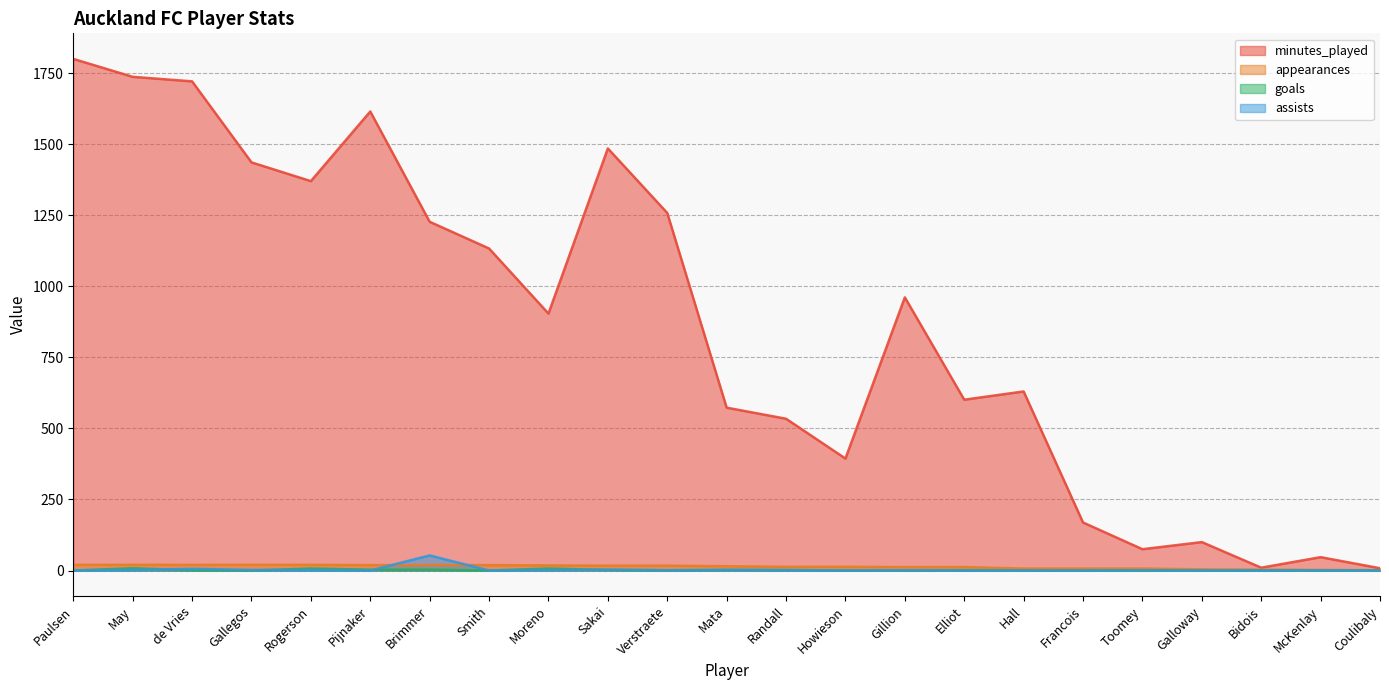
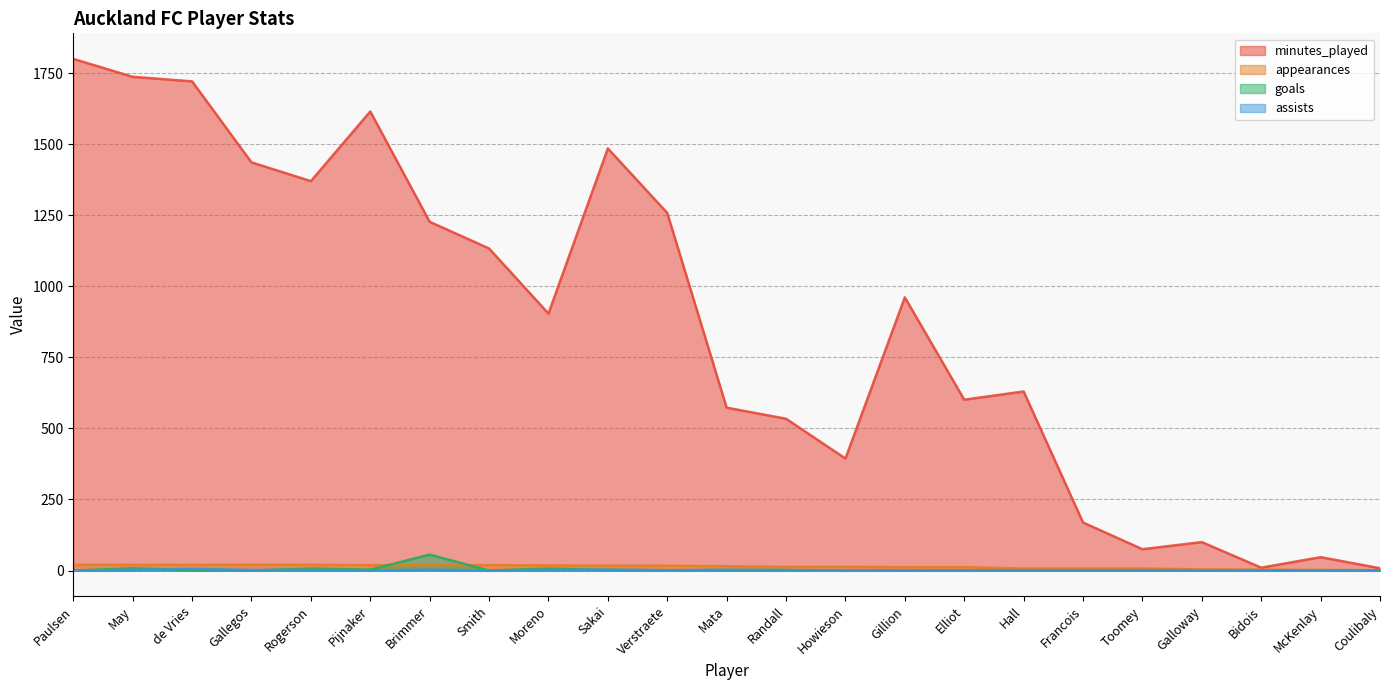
goals, Brimmer: 0 -> 60
assists, Brimmer: 50 -> 0
